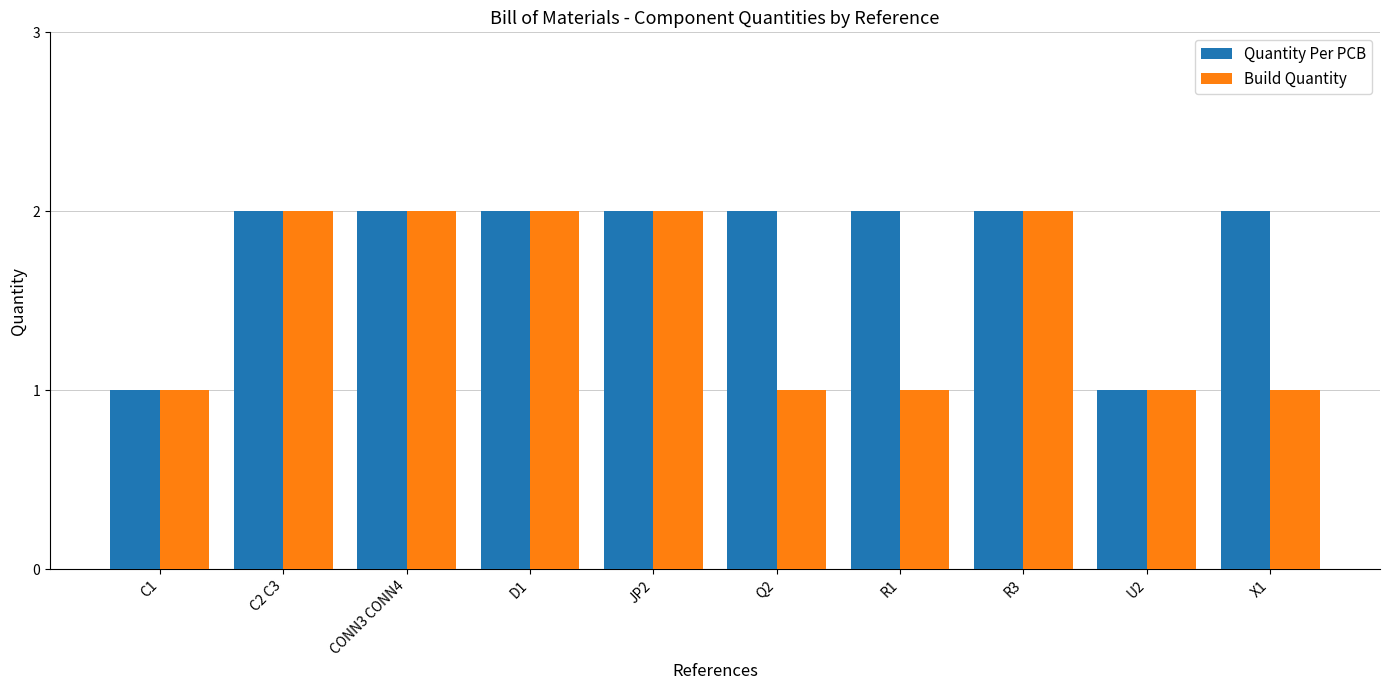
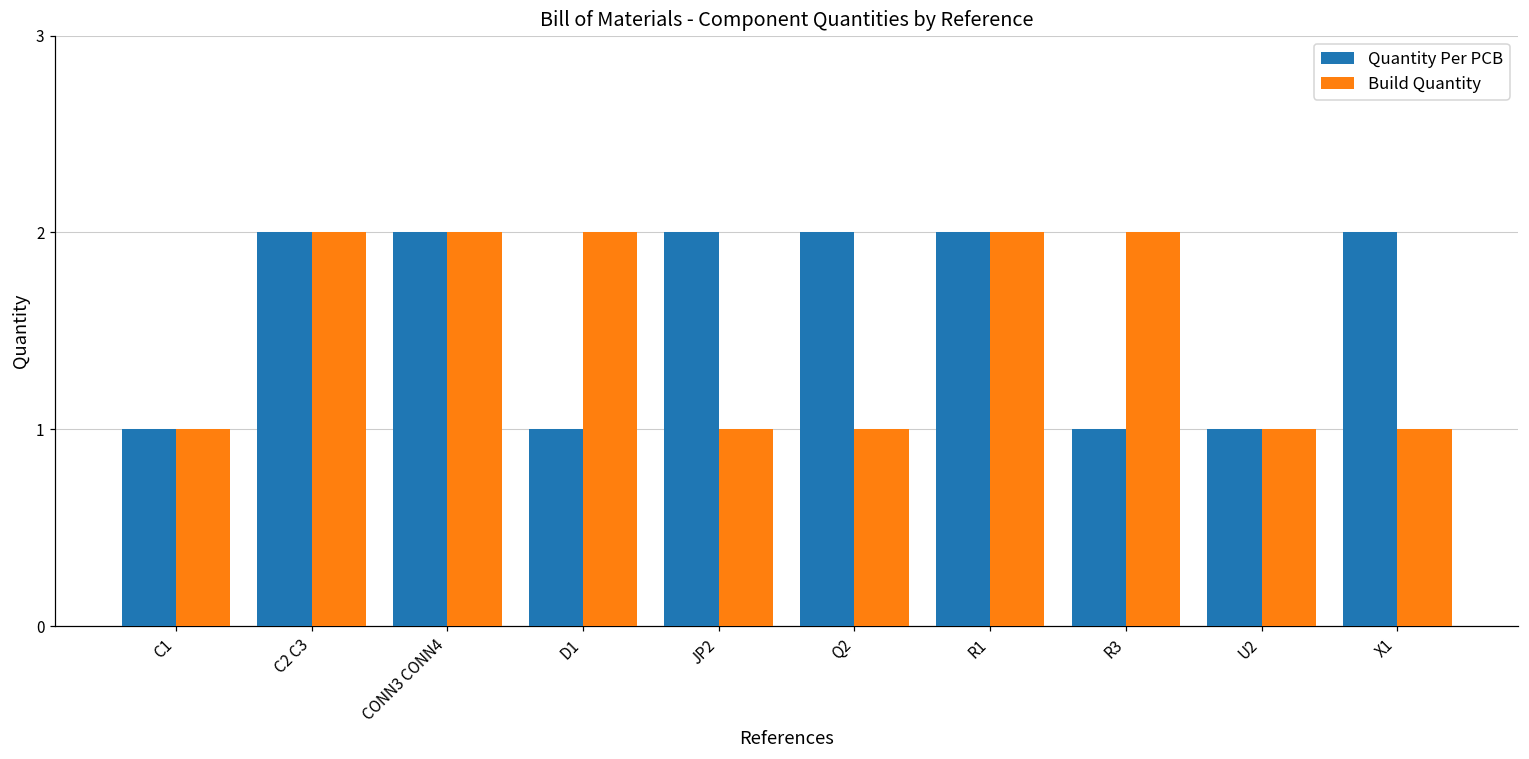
Quantity Per PCB, D1: 2 -> 1
Build Quantity, JP2: 2 -> 1
Build Quantity, R1: 1 -> 2
Quantity Per PCB, R3: 2 -> 1
